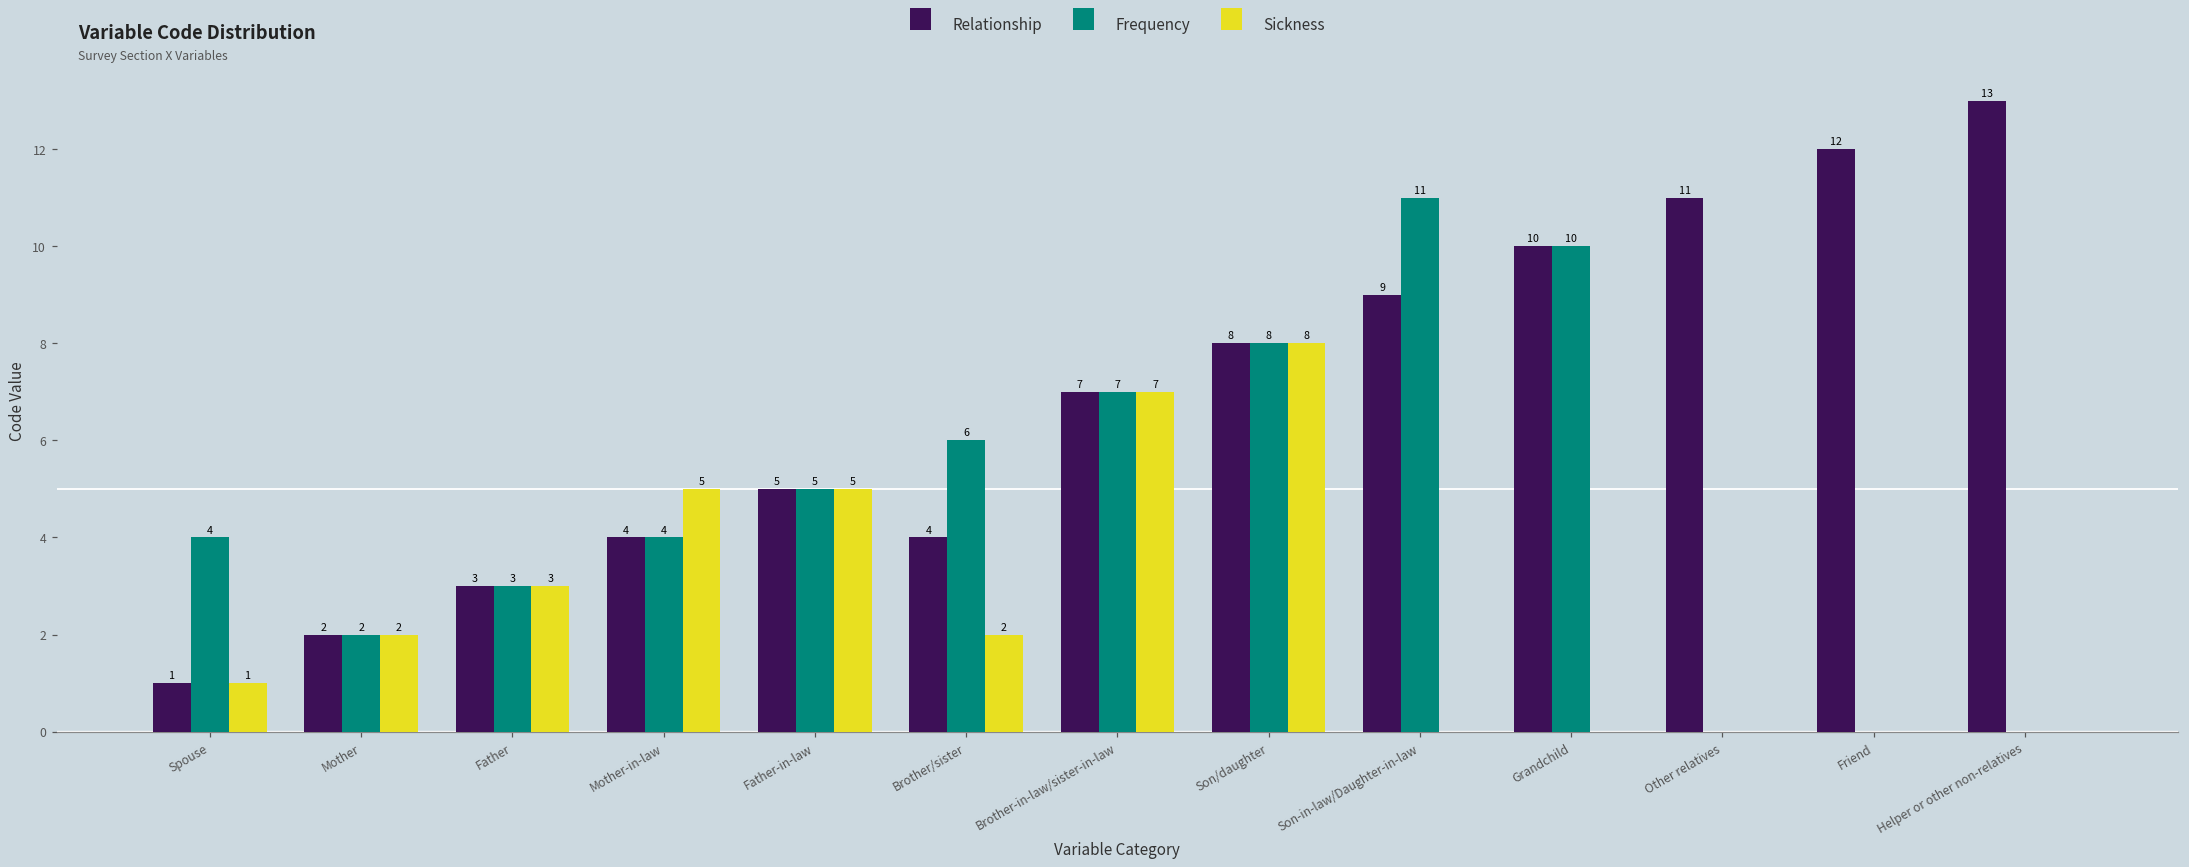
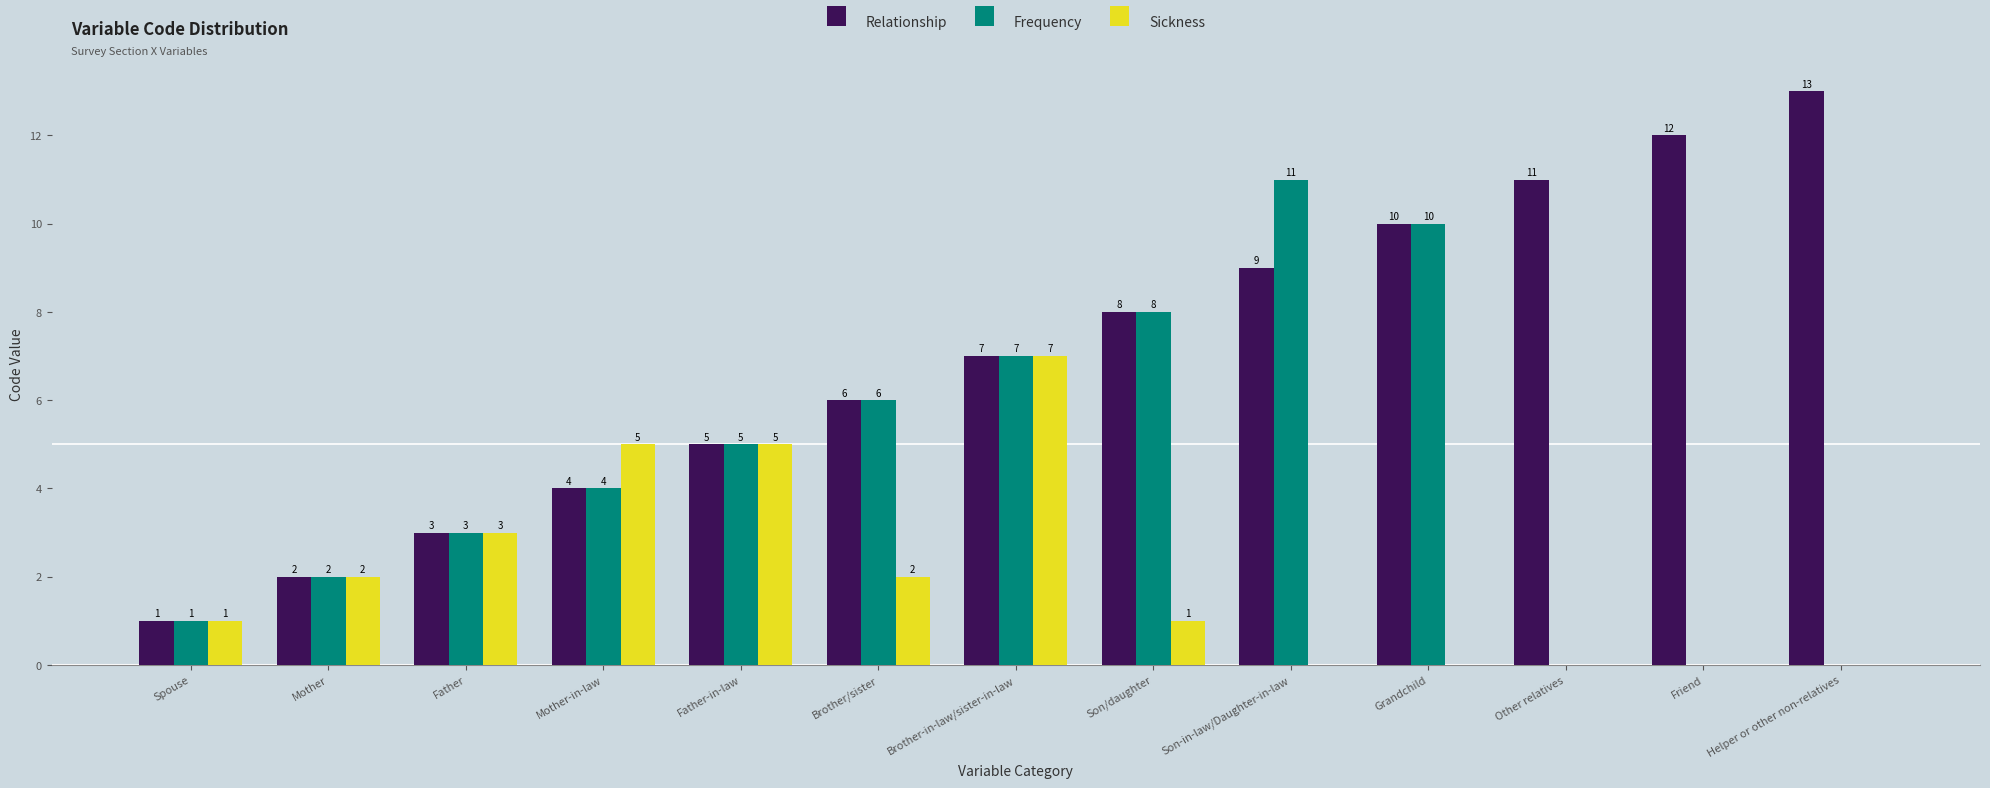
Frequency, Spouse: 4 -> 1
Relationship, Brother/sister: 4 -> 6
Sickness, Son/daughter: 8 -> 1
